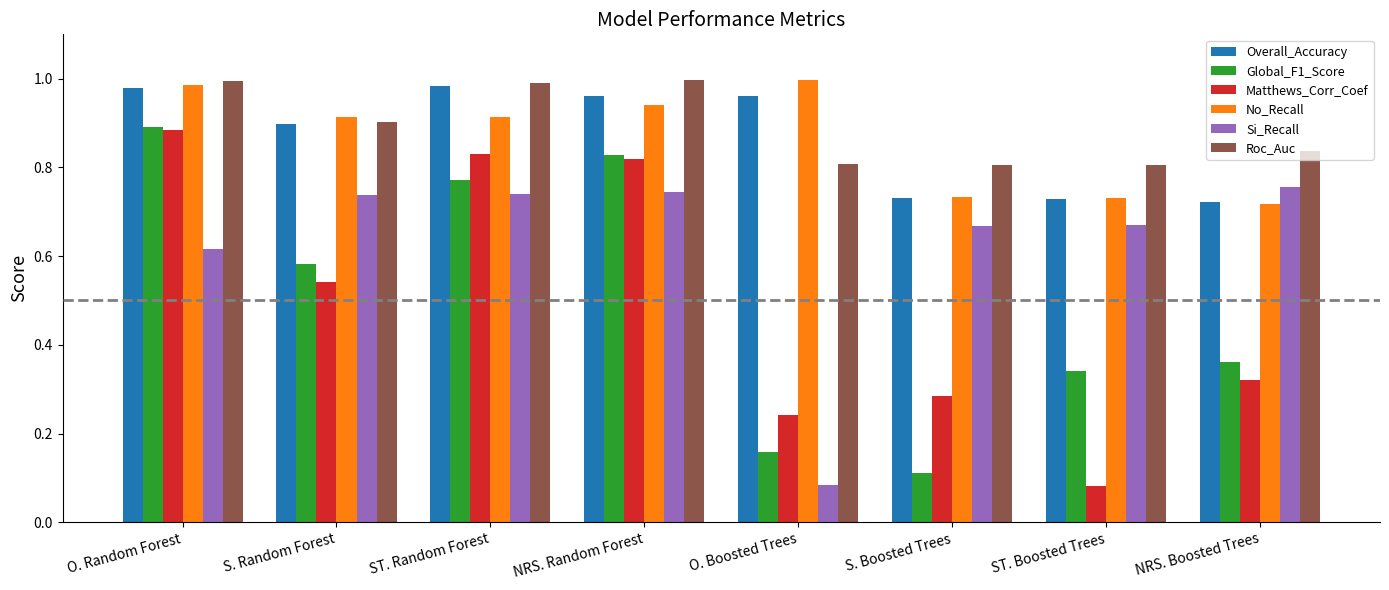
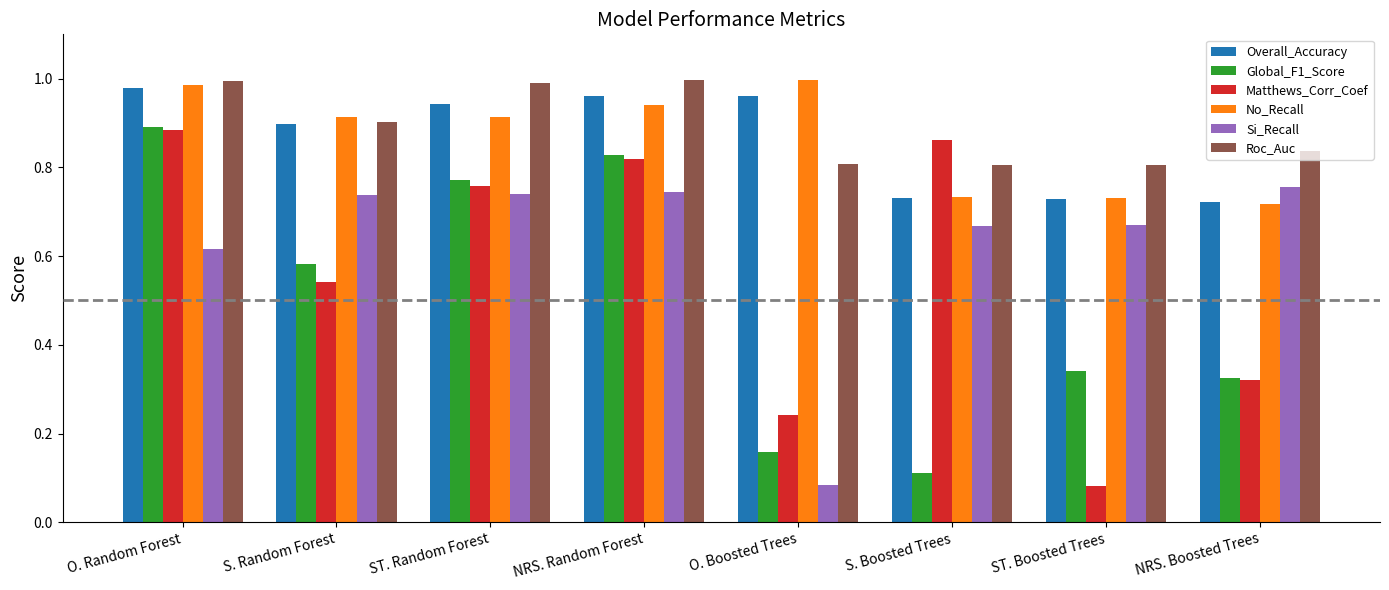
Overall_Accuracy, ST. Random Forest: 0.98 -> 0.94
Matthews_Corr_Coef, ST. Random Forest: 0.83 -> 0.76
Matthews_Corr_Coef, S. Boosted Trees: 0.29 -> 0.86
Global_F1_Score, NRS. Boosted Trees: 0.36 -> 0.33
